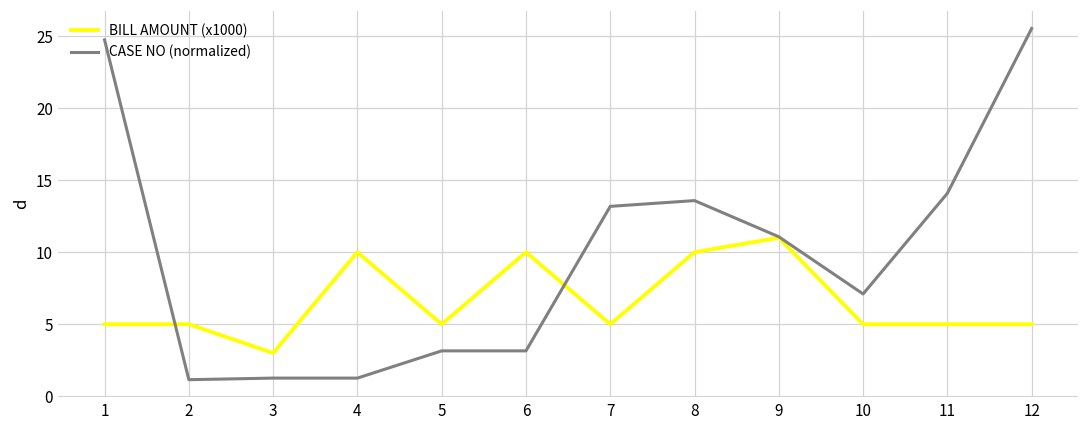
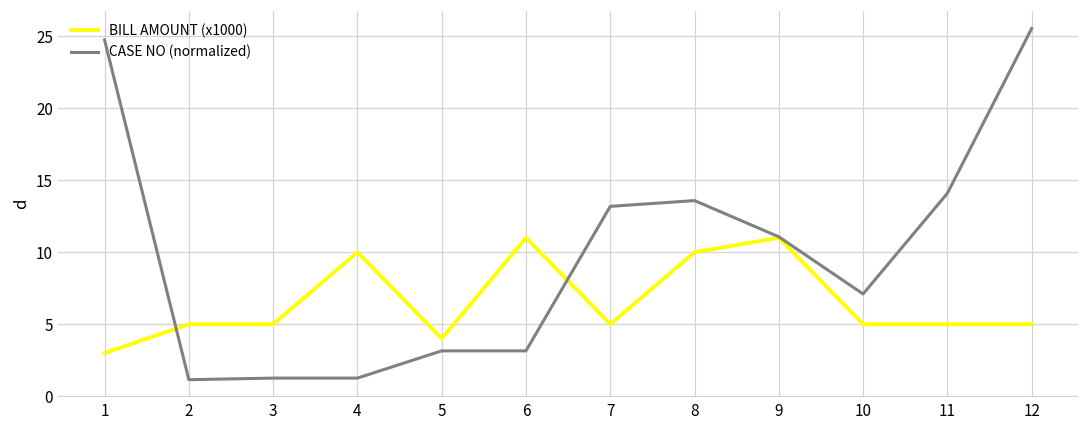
BILL AMOUNT (x1000), 1: 5 -> 3
BILL AMOUNT (x1000), 3: 3 -> 5
BILL AMOUNT (x1000), 5: 5 -> 4
BILL AMOUNT (x1000), 6: 10 -> 11
